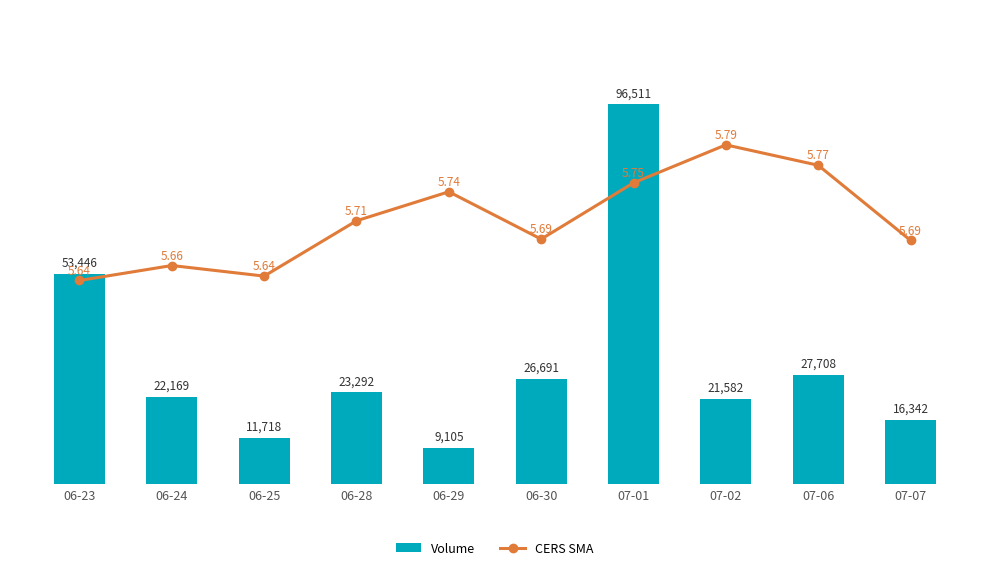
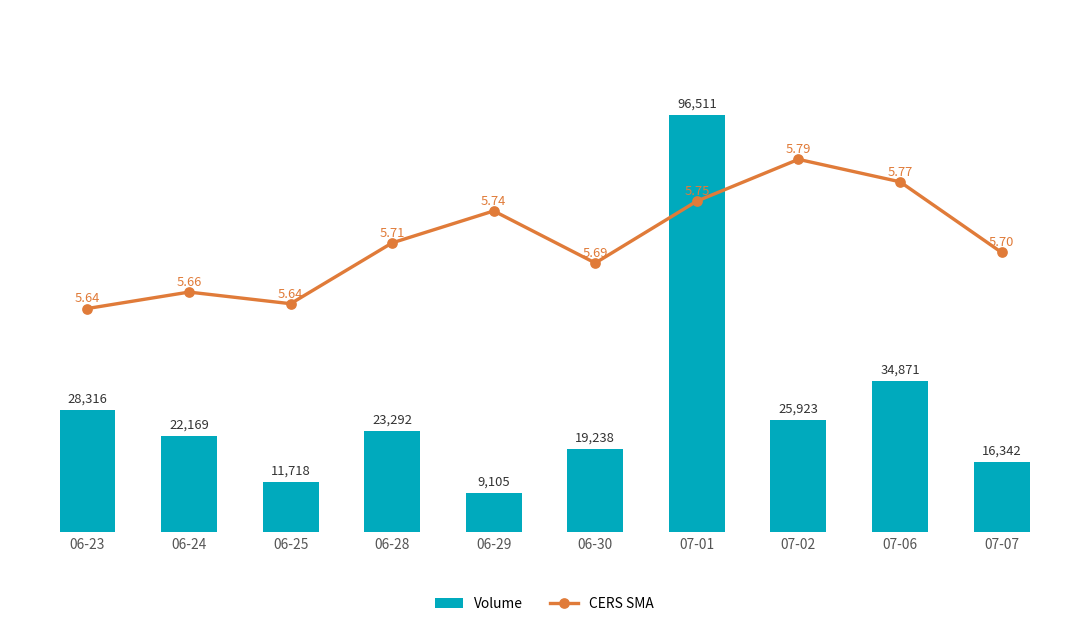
Volume, 06-23: 53,446 -> 28,316
Volume, 06-30: 26,691 -> 19,238
Volume, 07-02: 21,582 -> 25,923
Volume, 07-06: 27,708 -> 34,871
CERS SMA, 07-07: 5.69 -> 5.70
